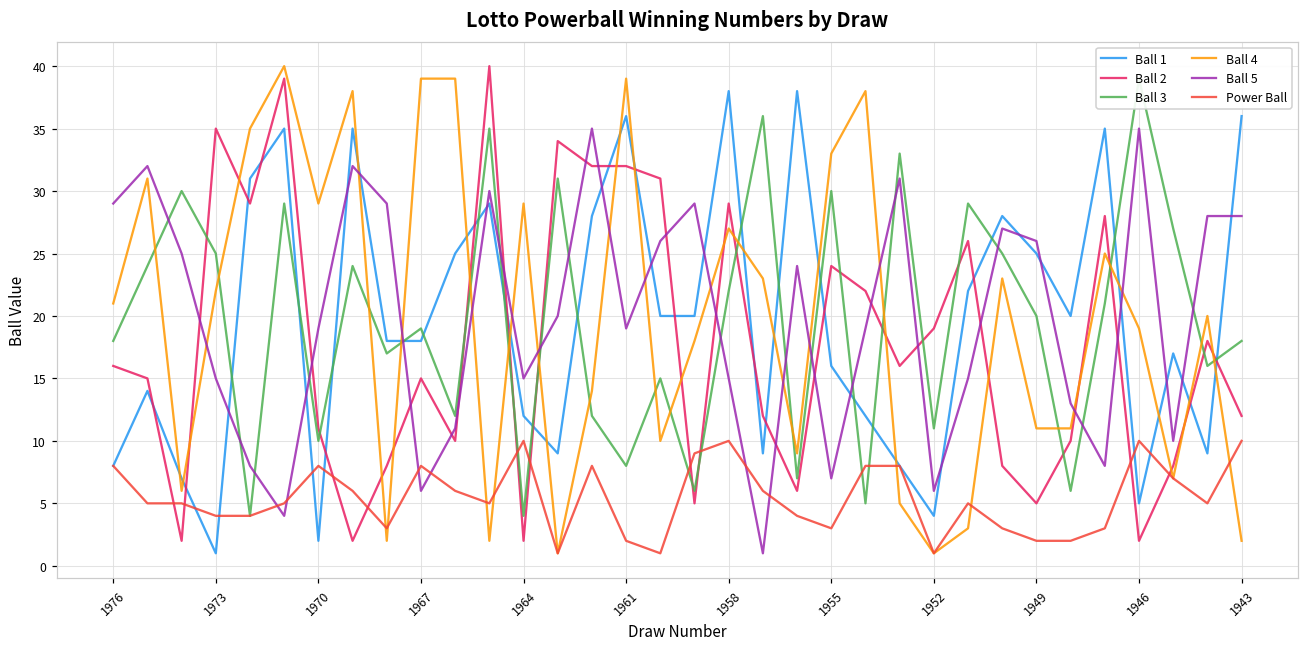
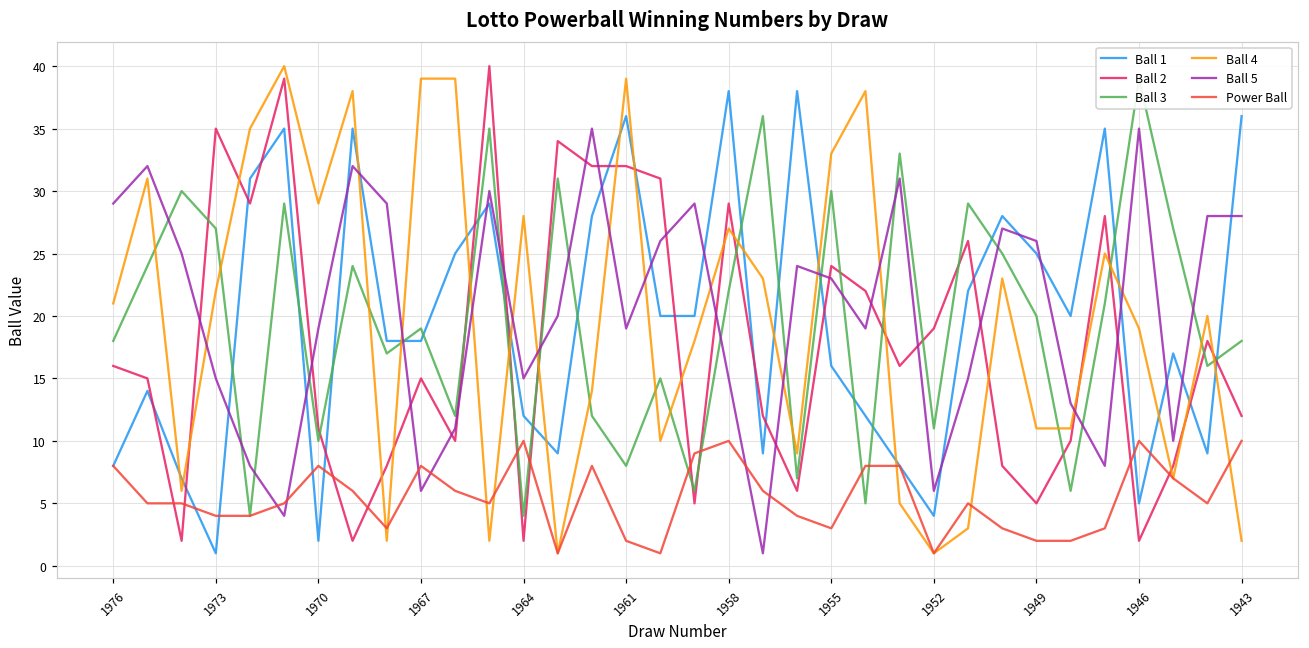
Ball 3, 1973: 25 -> 27
Ball 4, 1964: 29 -> 28
Ball 5, 1955: 7 -> 23
